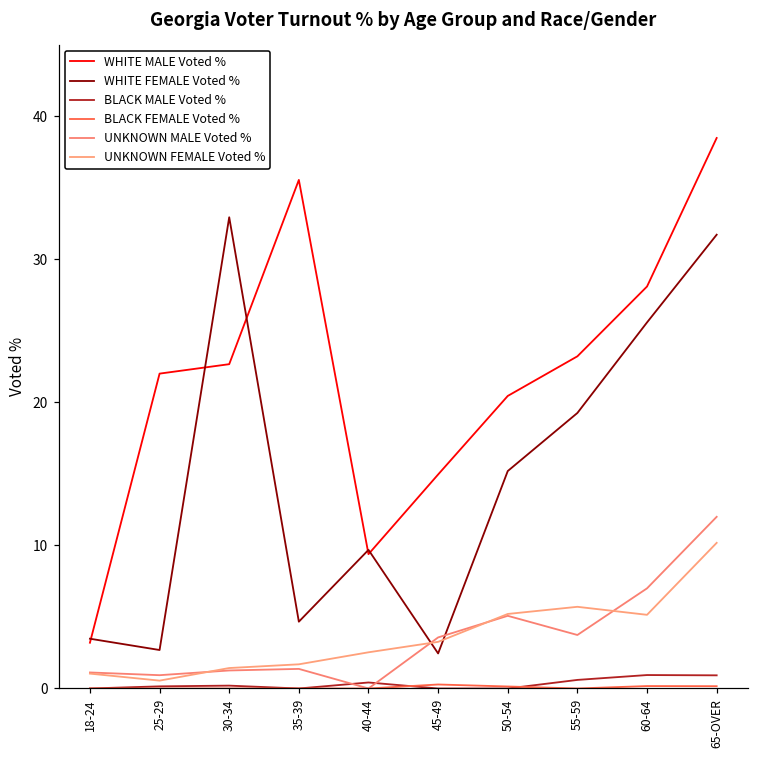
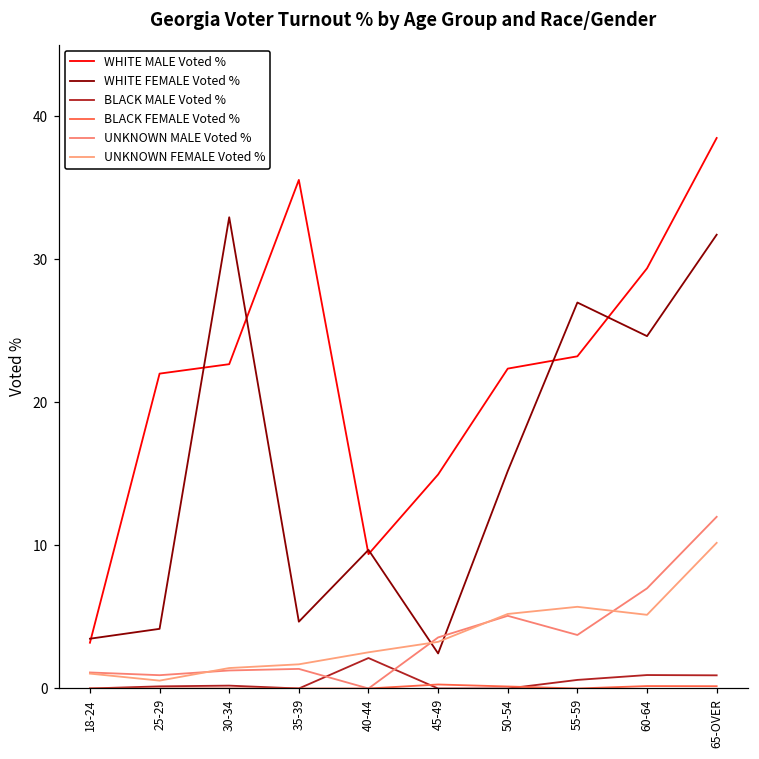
WHITE FEMALE Voted %, 25-29: 2.7 -> 4.2
BLACK MALE Voted %, 40-44: 0.4 -> 2.1
WHITE MALE Voted %, 50-54: 20.5 -> 22.4
WHITE FEMALE Voted %, 55-59: 19.3 -> 27.0
WHITE MALE Voted %, 60-64: 28.1 -> 29.4
WHITE FEMALE Voted %, 60-64: 25.6 -> 24.6
